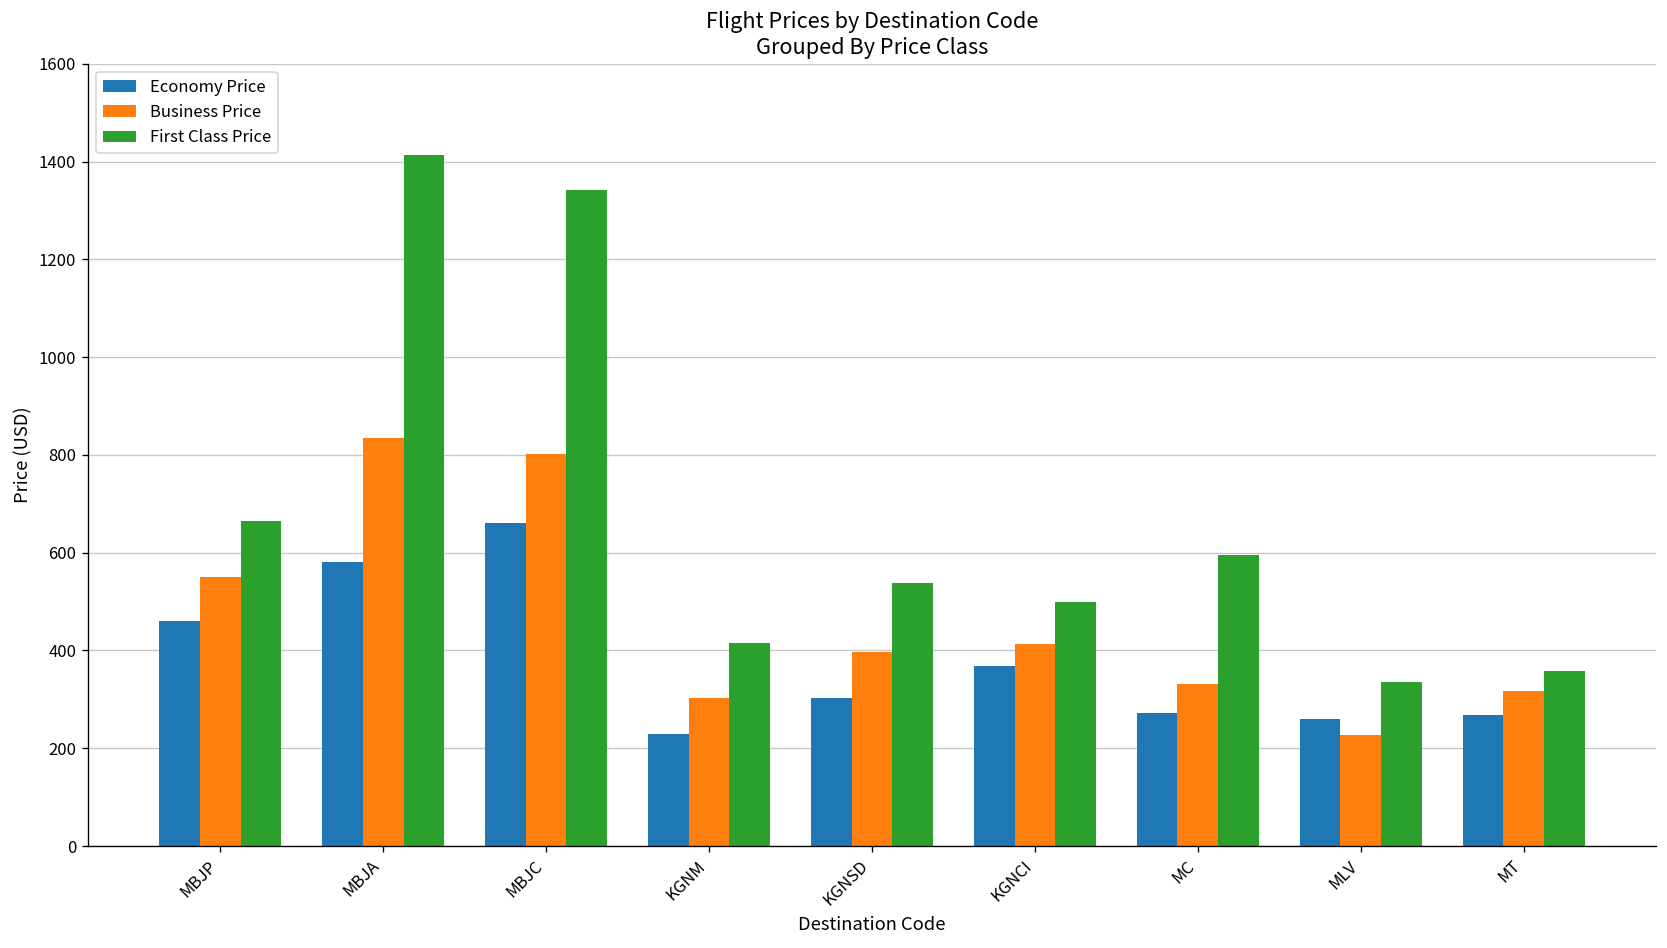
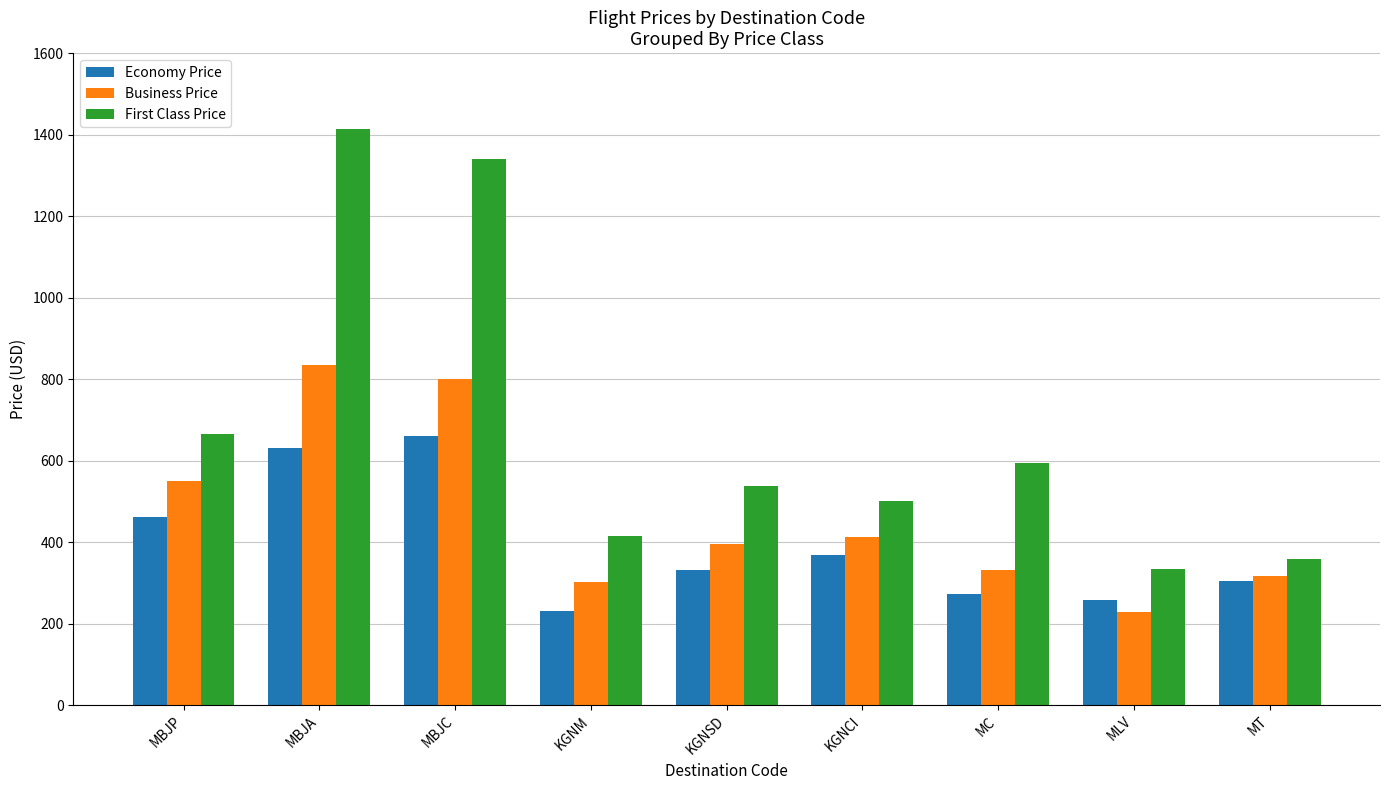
Economy Price, MBJA: 580 -> 630
Economy Price, KGNSD: 300 -> 330
Economy Price, MT: 270 -> 300
